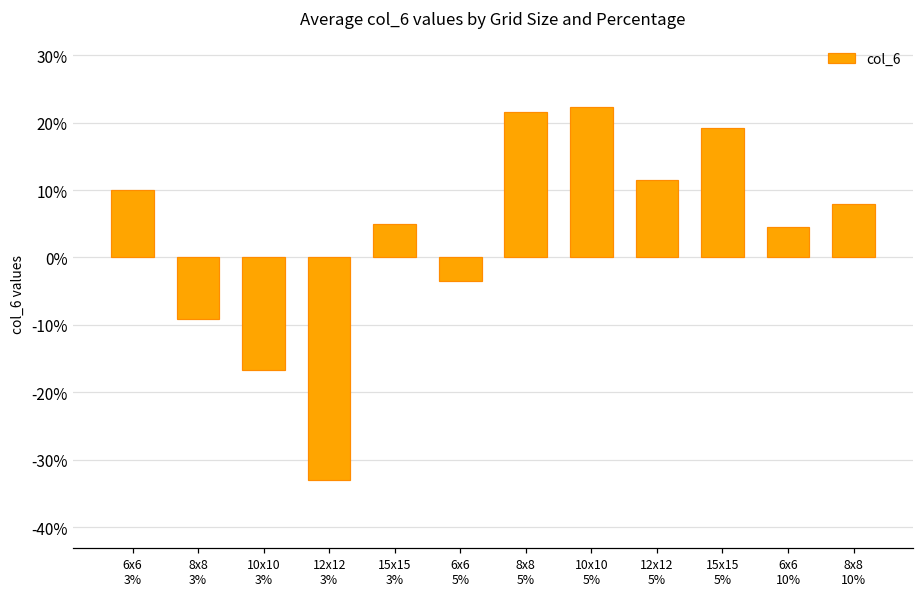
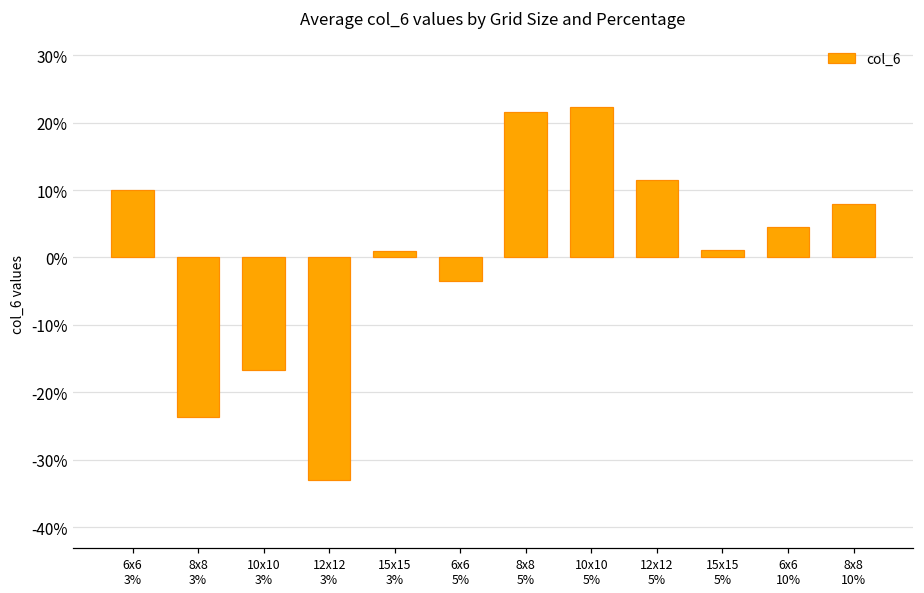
8x8 3%: -9% -> -24%
15x15 3%: 5% -> 1%
15x15 5%: 19% -> 1%
